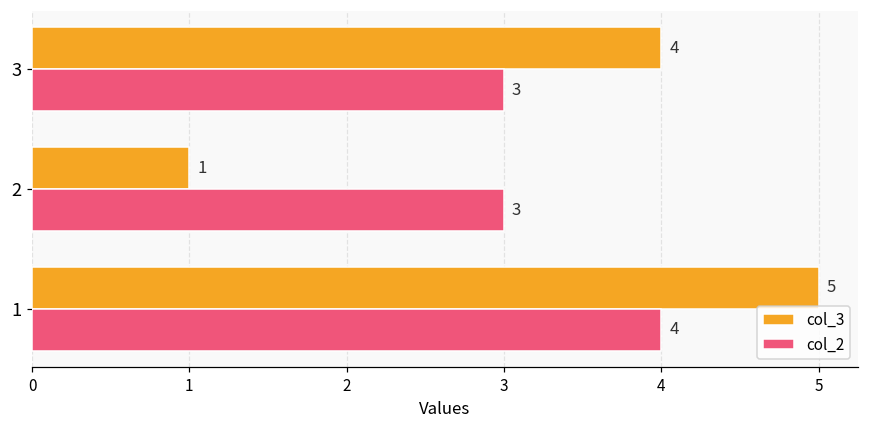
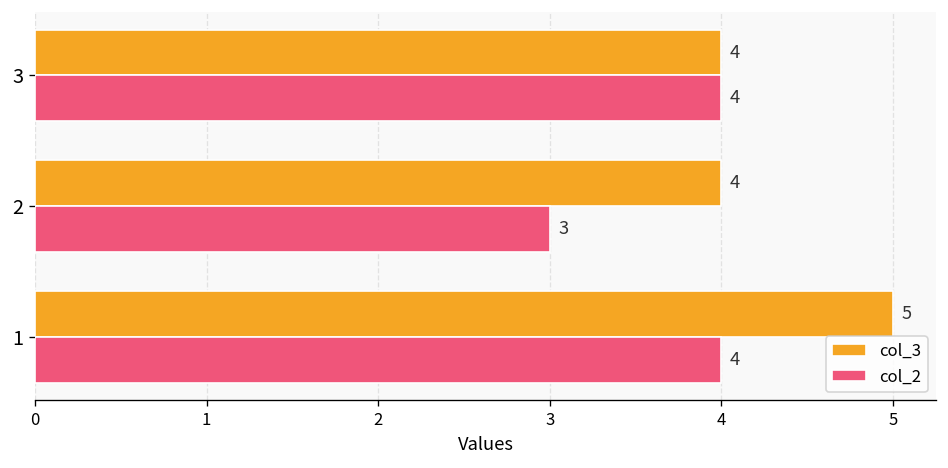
col_2, 3: 3 -> 4
col_3, 2: 1 -> 4
